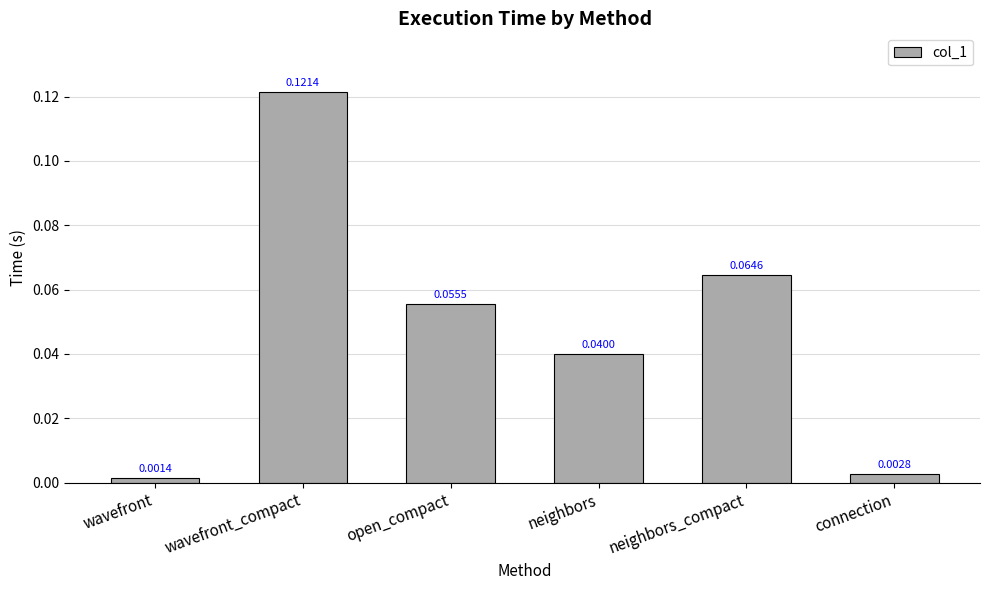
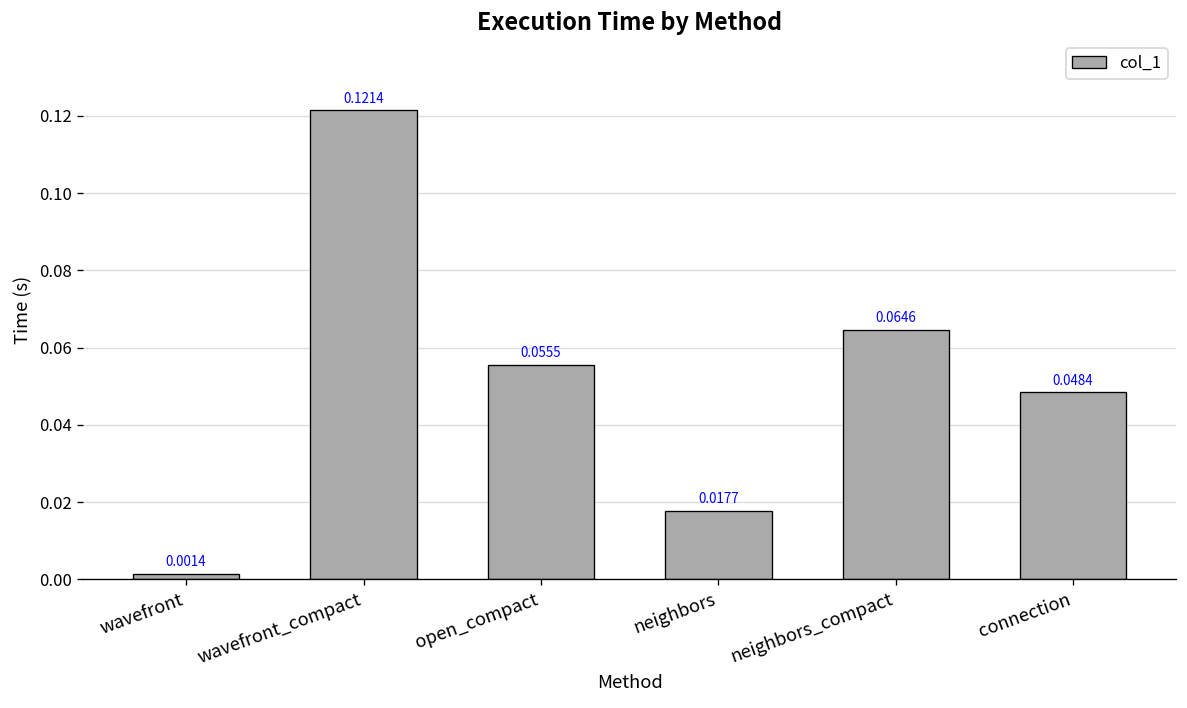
neighbors: 0.0400 -> 0.0177
connection: 0.0028 -> 0.0484
